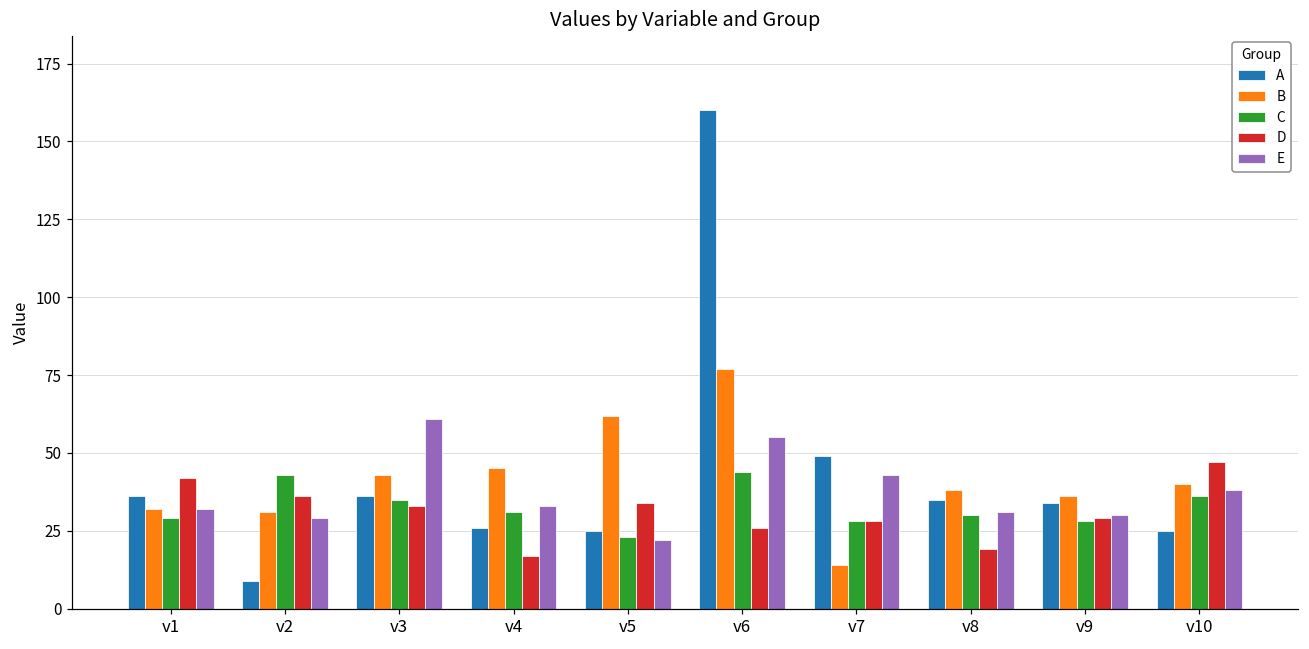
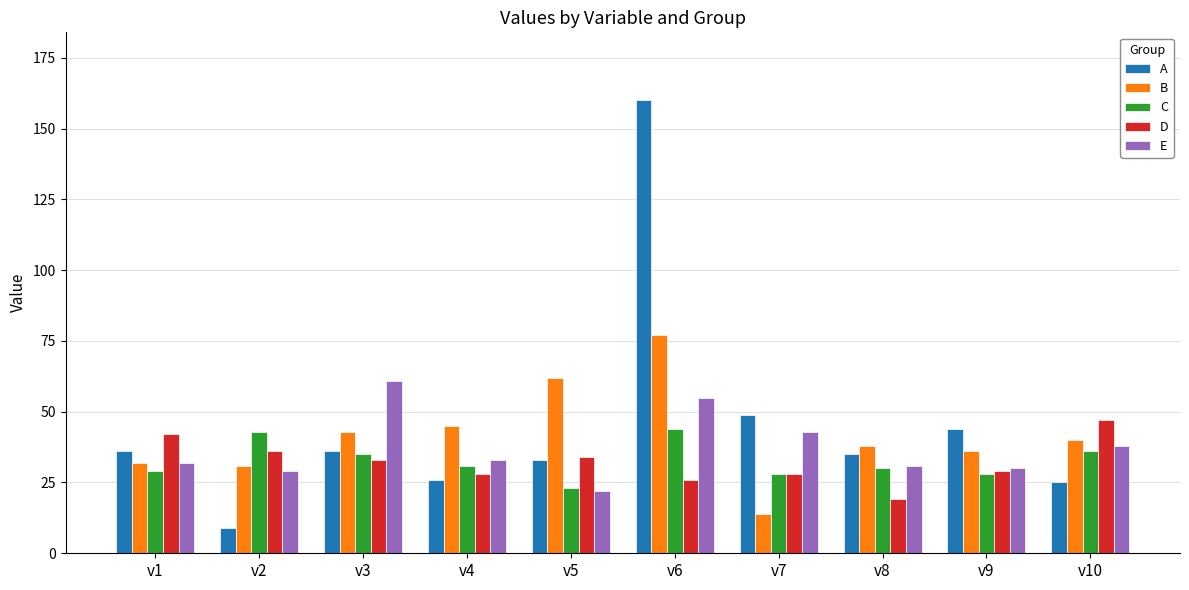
D, v4: 17 -> 28
A, v5: 25 -> 33
A, v9: 34 -> 44
